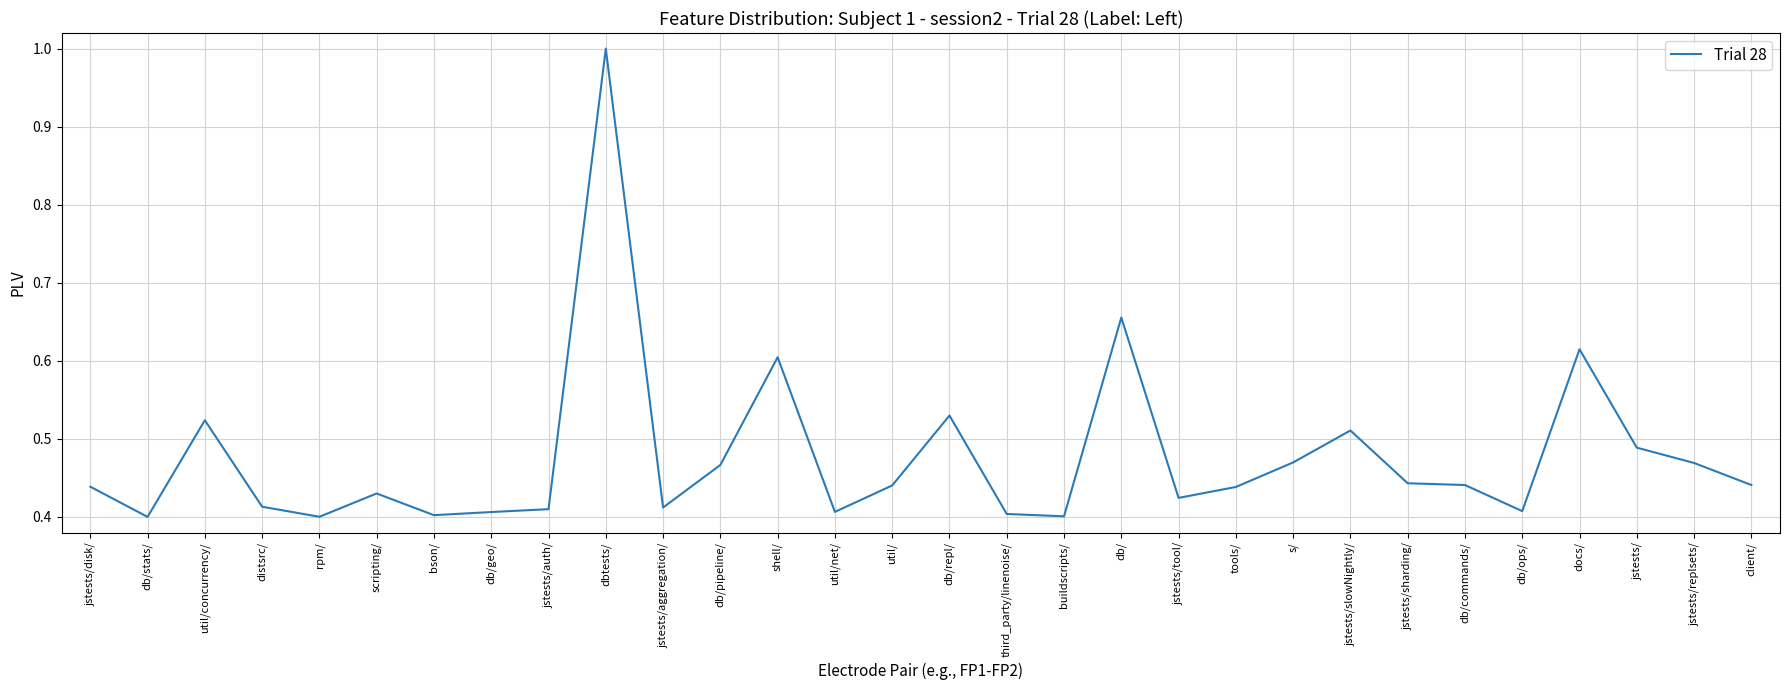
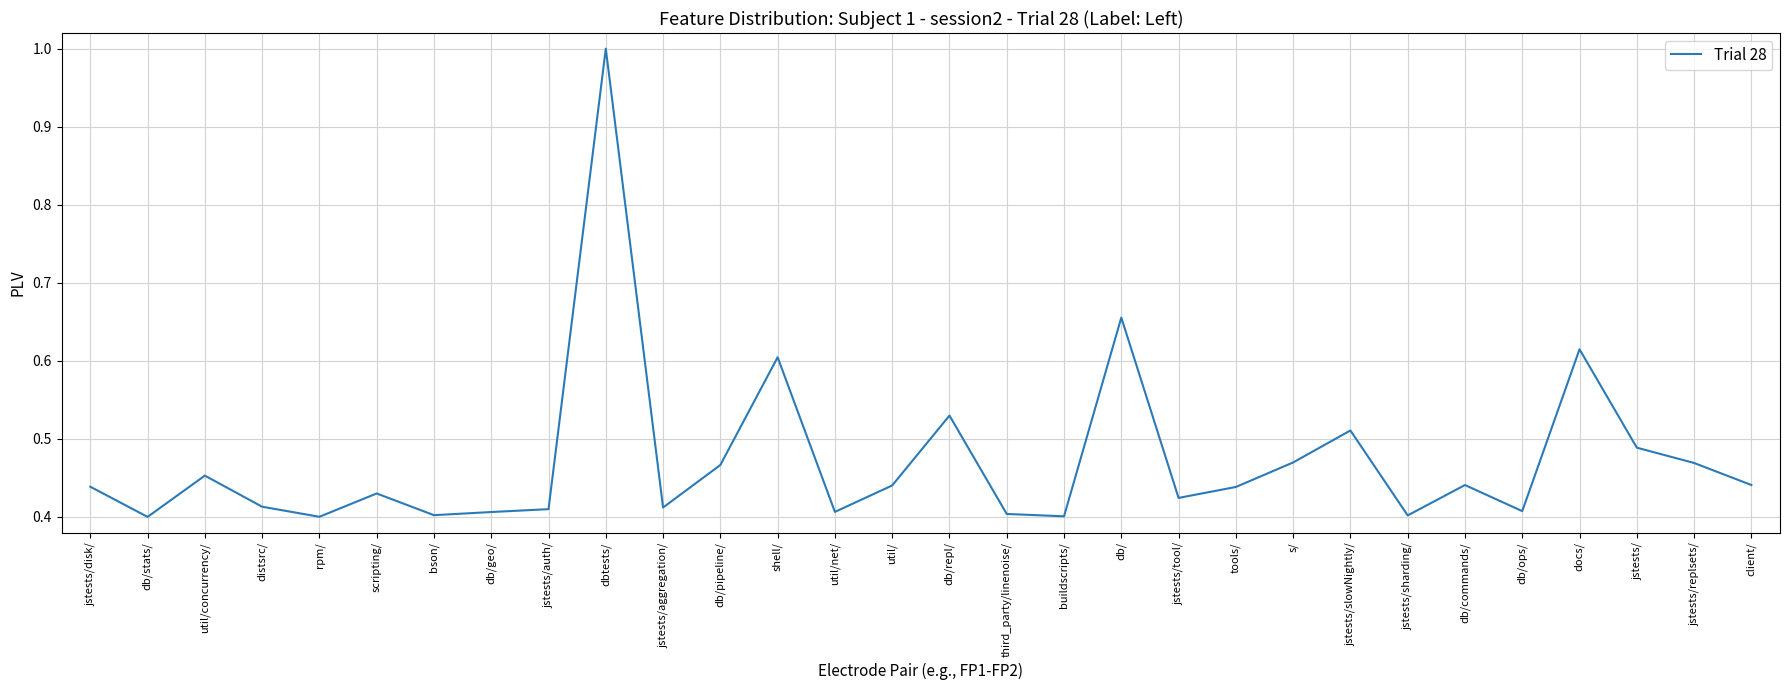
util/concurrency/: 0.52 -> 0.45
jstests/sharding/: 0.44 -> 0.40
